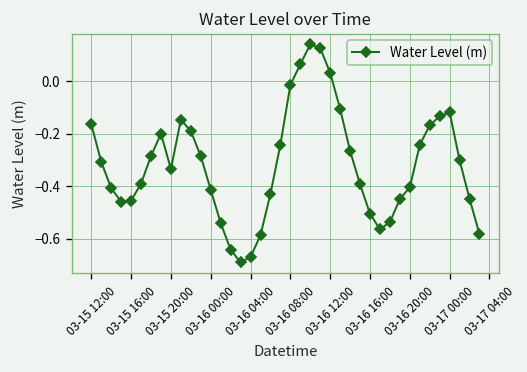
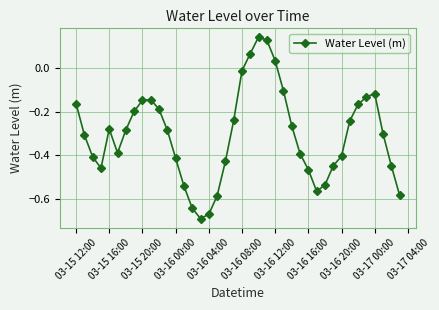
03-15 16:00: -0.45 -> -0.28
03-15 20:00: -0.33 -> -0.15
03-16 16:00: -0.50 -> -0.47
